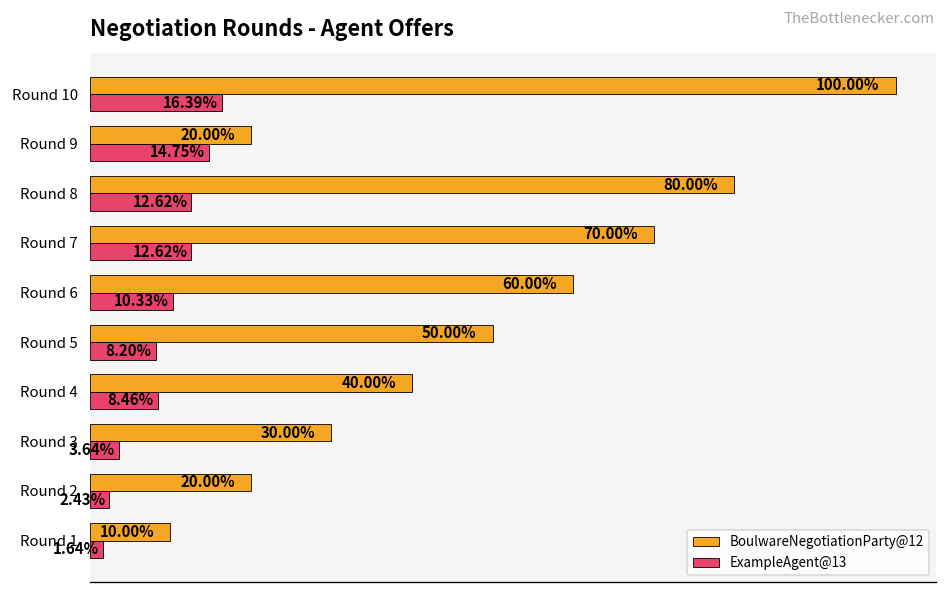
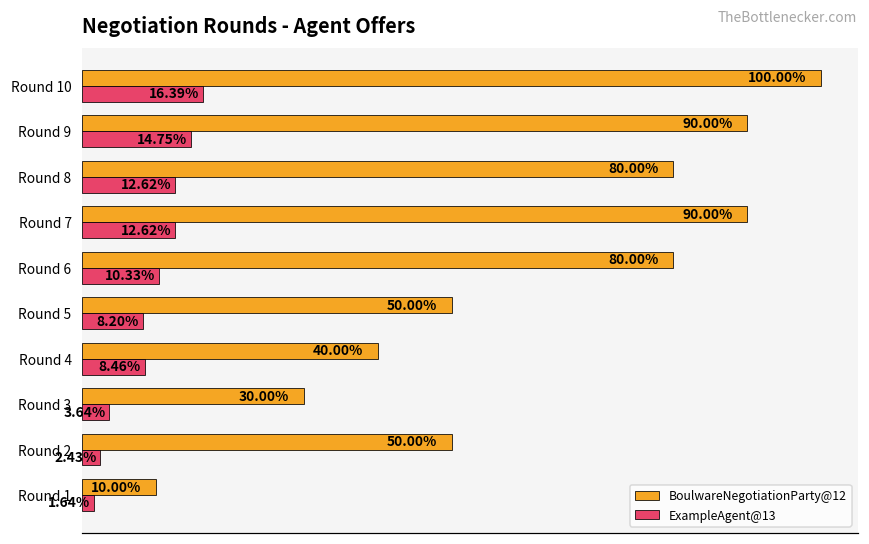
BoulwareNegotiationParty@12, Round 9: 20.00% -> 90.00%
BoulwareNegotiationParty@12, Round 7: 70.00% -> 90.00%
BoulwareNegotiationParty@12, Round 6: 60.00% -> 80.00%
BoulwareNegotiationParty@12, Round 2: 20.00% -> 50.00%
